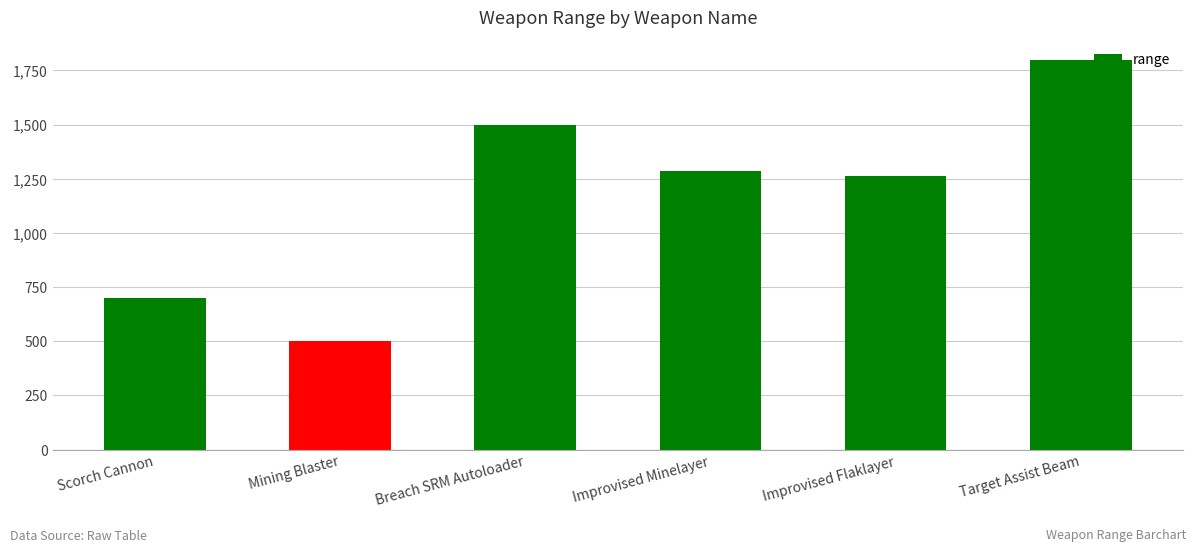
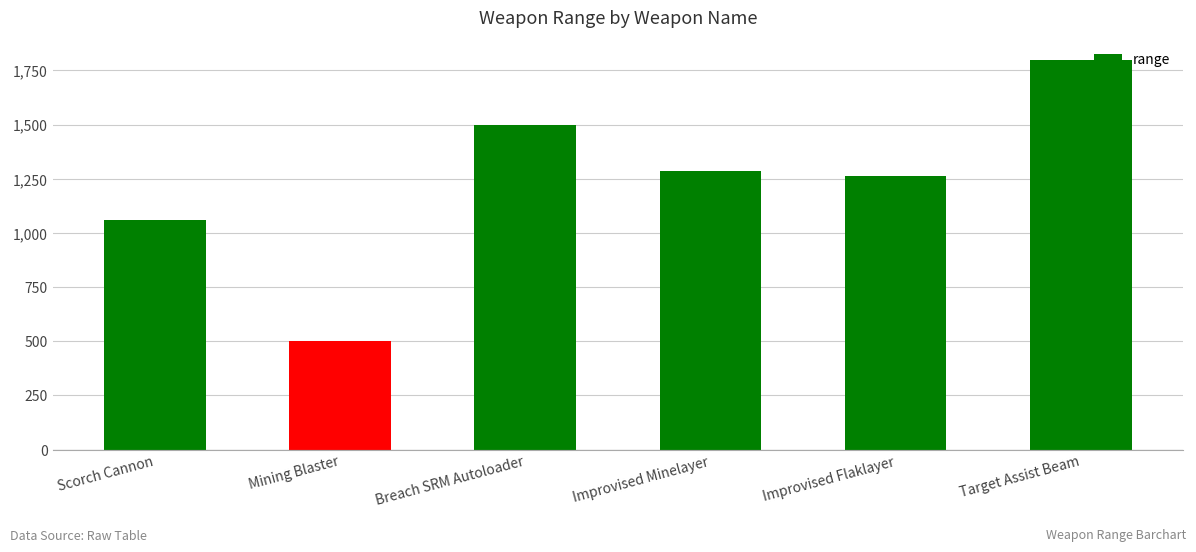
Scorch Cannon: 700 -> 1,060
